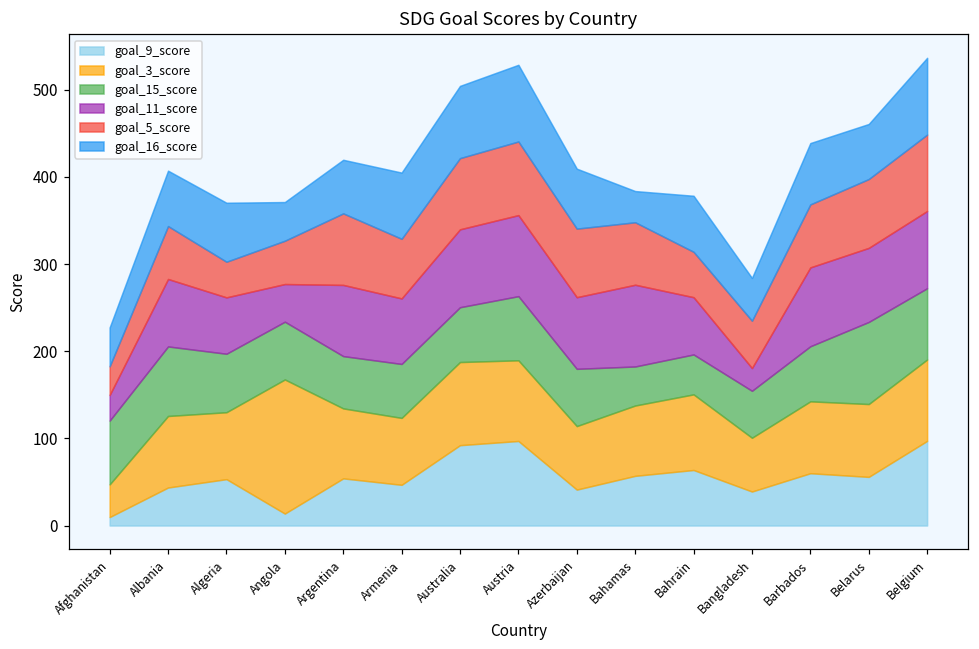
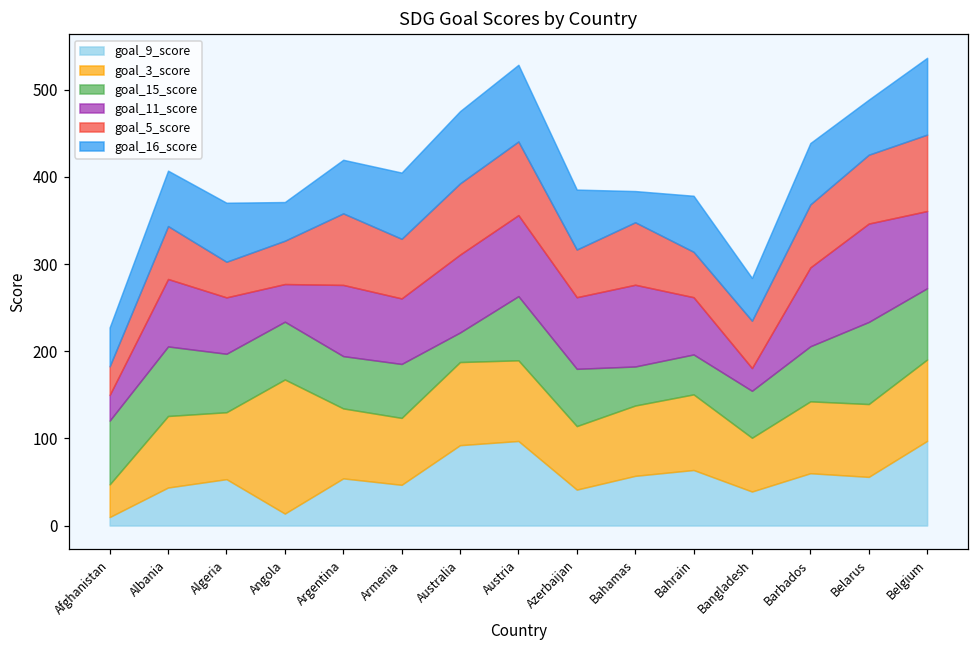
goal_15_score, Australia: 60 -> 30
goal_5_score, Azerbaijan: 80 -> 50
goal_11_score, Belarus: 90 -> 110
